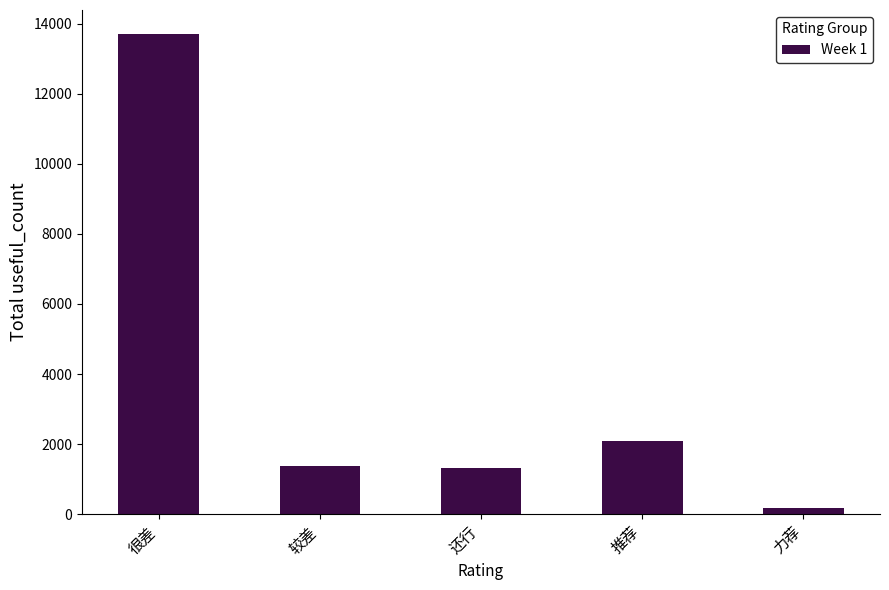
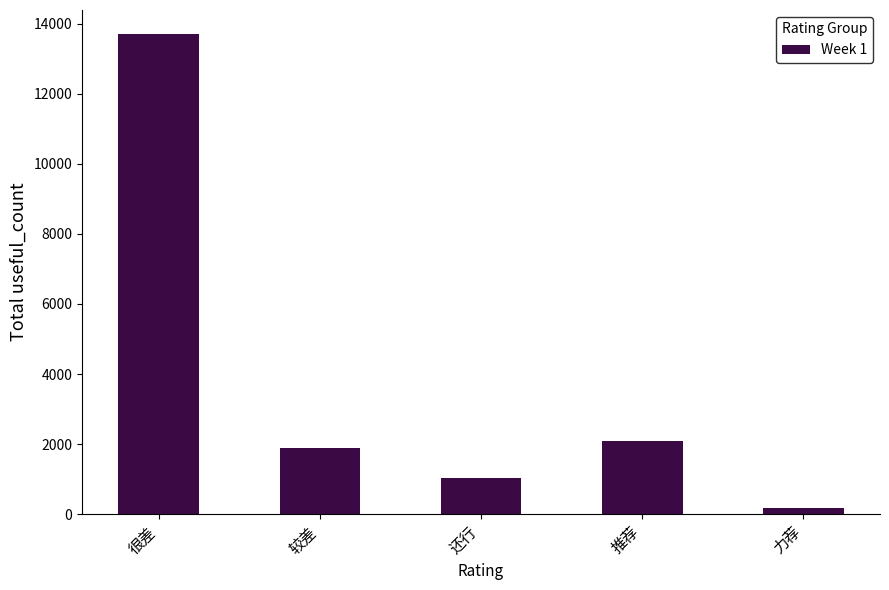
较差: 1400 -> 1900
还行: 1300 -> 1000
